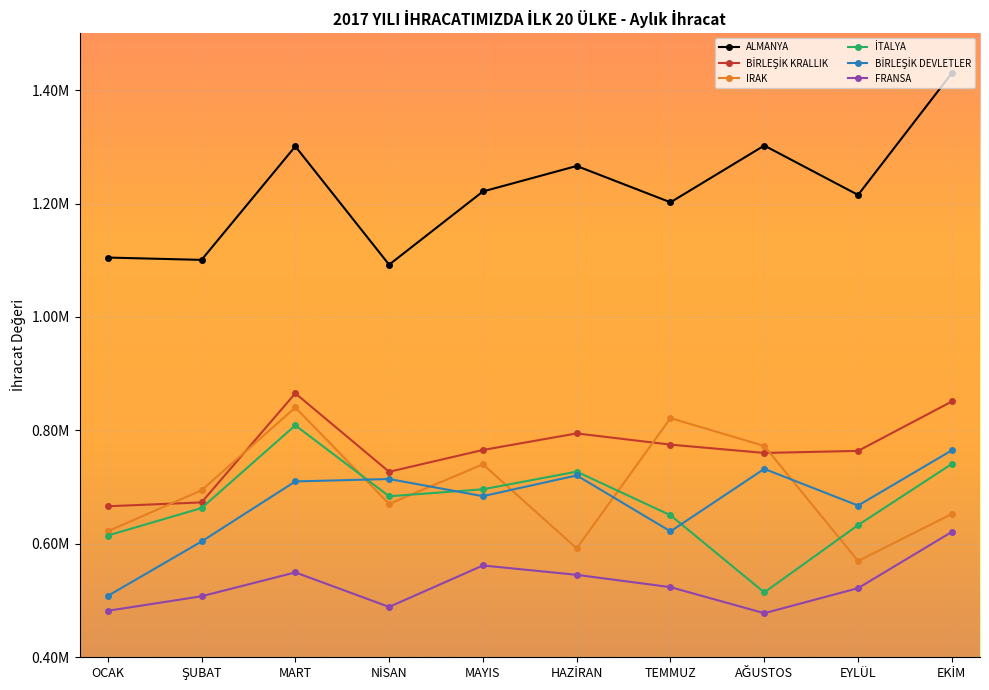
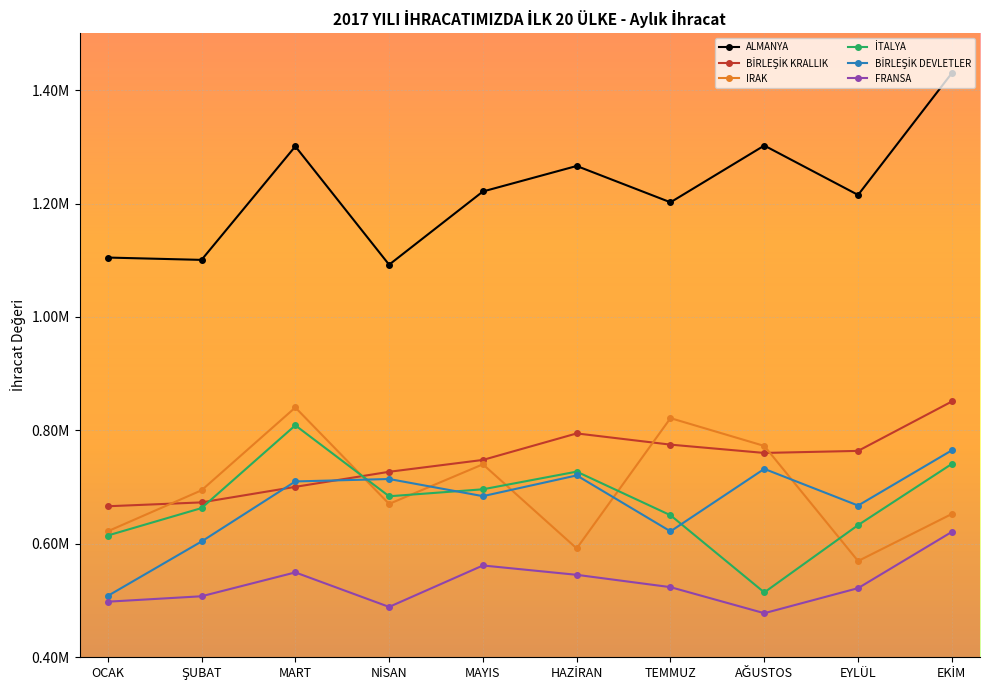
FRANSA, OCAK: 480000 -> 500000
BİRLEŞİK KRALLIK, MART: 870000 -> 700000
BİRLEŞİK KRALLIK, MAYIS: 770000 -> 750000
